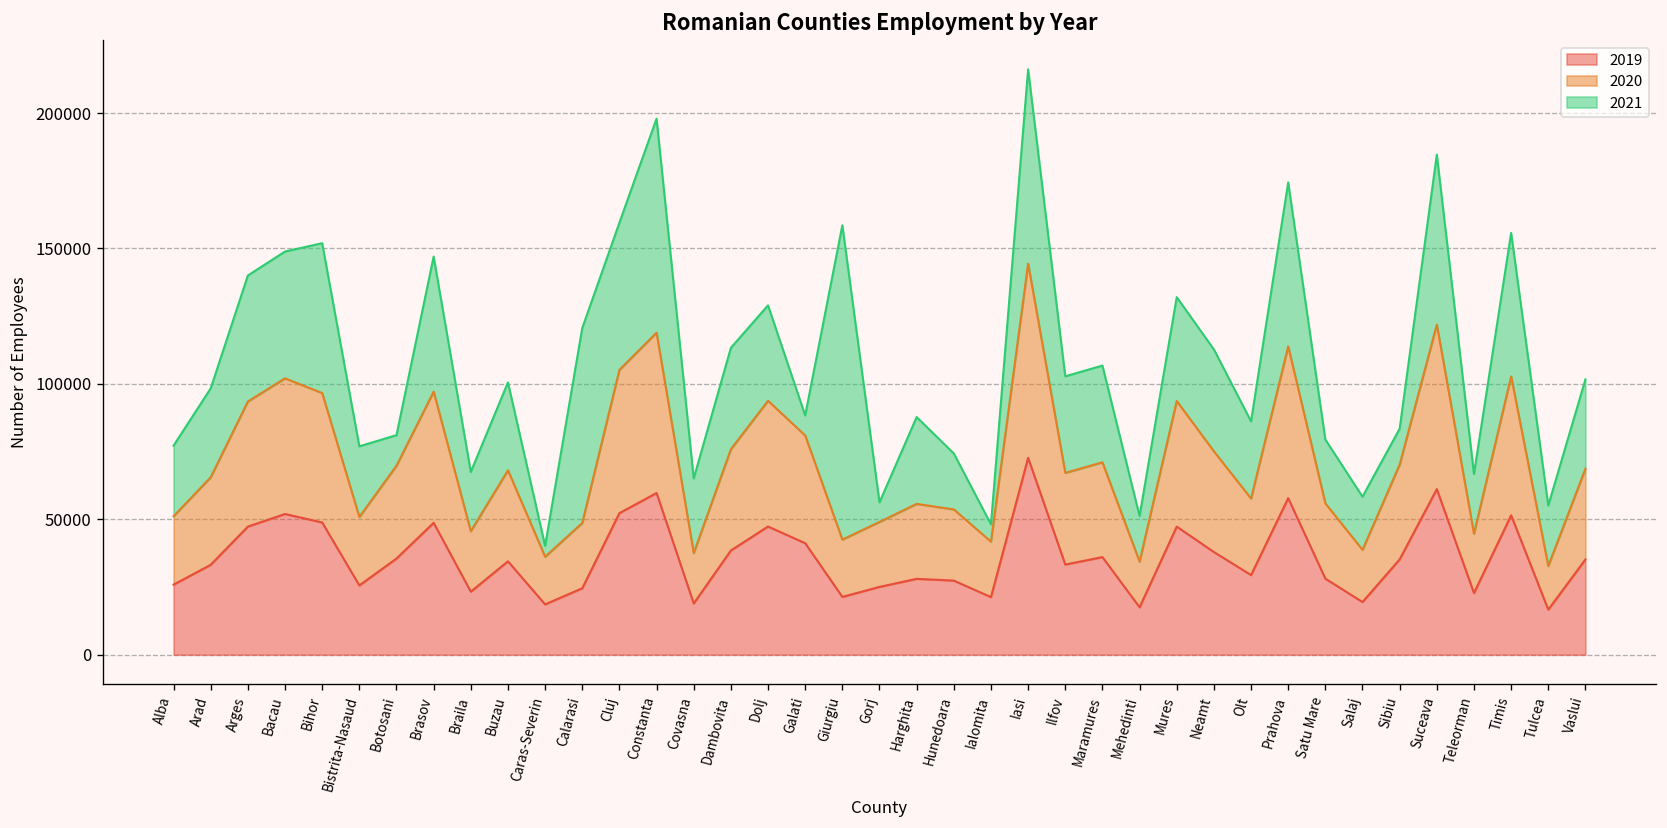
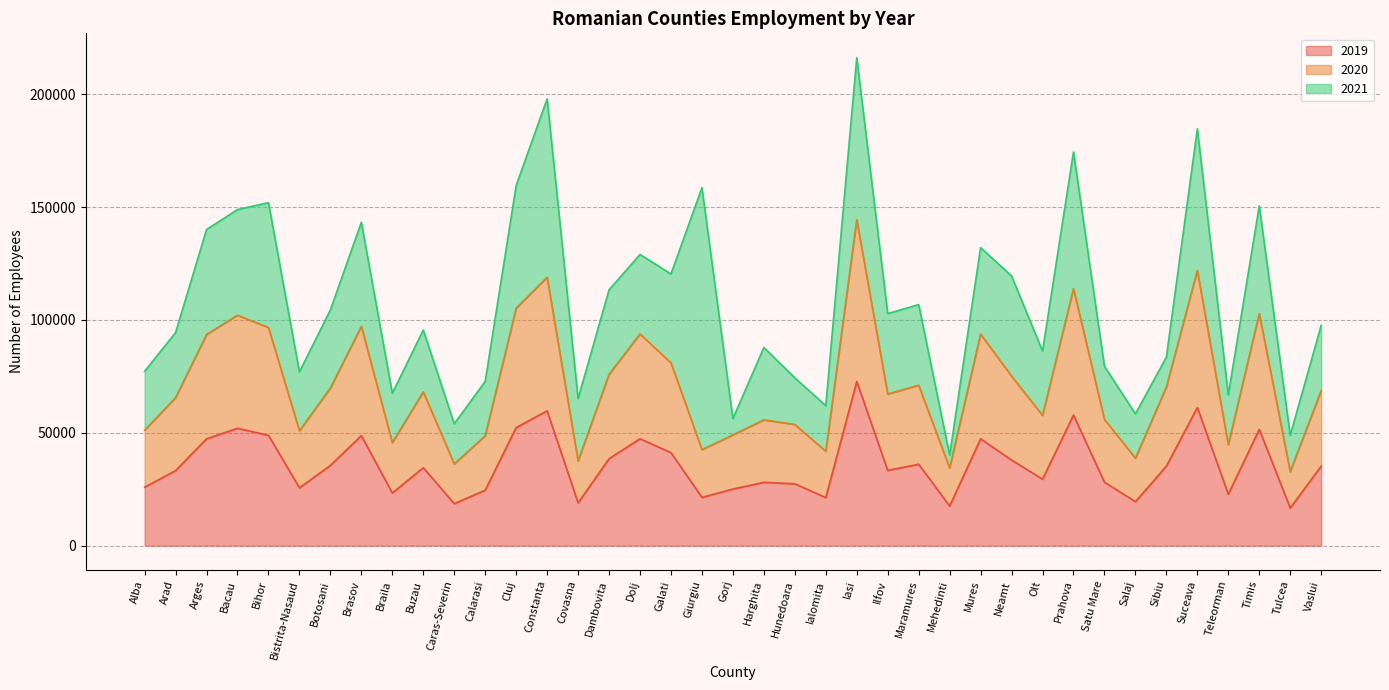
2021, Arad: 33000 -> 29000
2021, Botosani: 11000 -> 35000
2021, Brasov: 50000 -> 46000
2021, Buzau: 32000 -> 27000
2021, Caras-Severin: 4000 -> 18000
2021, Calarasi: 72000 -> 24000
2021, Galati: 7000 -> 39000
2021, Ialomita: 6000 -> 20000
2021, Mehedinti: 17000 -> 6000
2021, Neamt: 38000 -> 44000
2021, Timis: 53000 -> 48000
2021, Tulcea: 22000 -> 16000
2021, Vaslui: 33000 -> 29000
